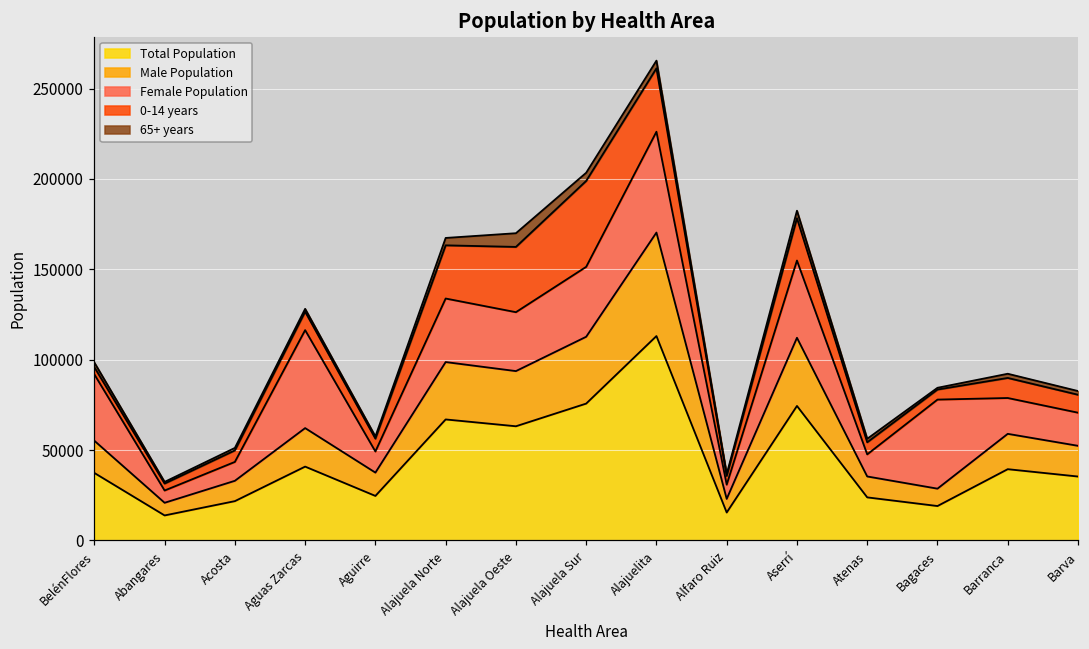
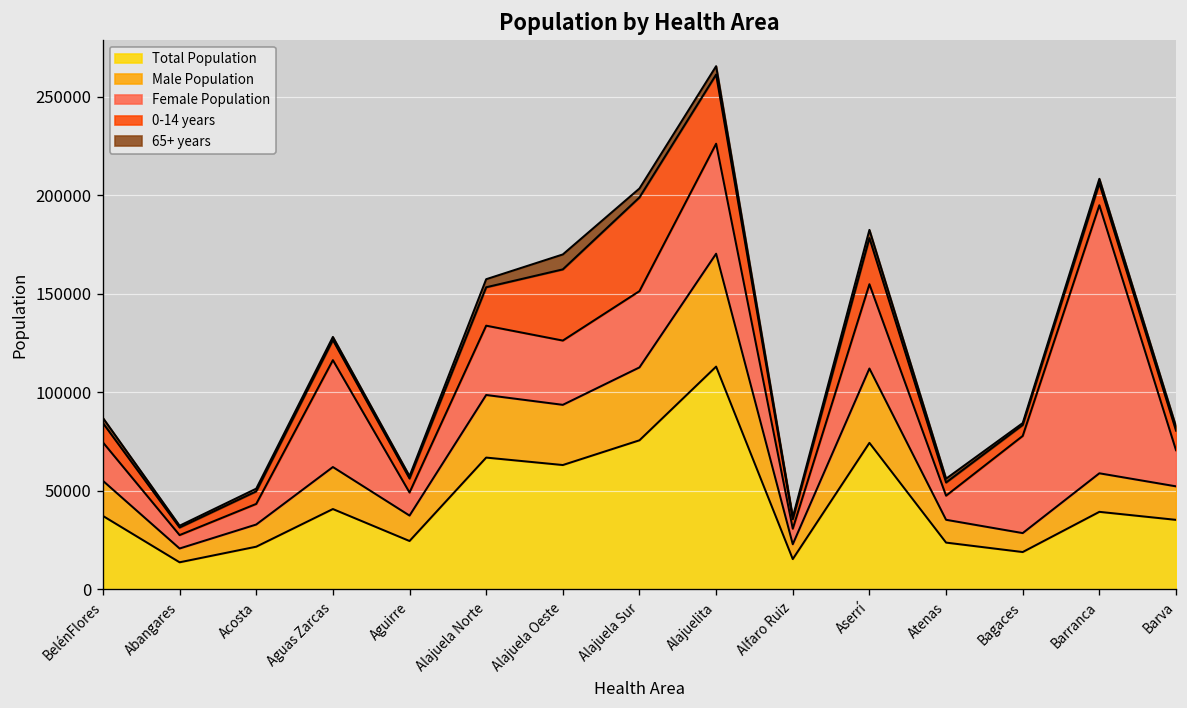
Female Population, BelénFlores: 37000 -> 19000
0-14 years, BelénFlores: 4000 -> 10000
0-14 years, Alajuela Norte: 29000 -> 19000
Female Population, Barranca: 20000 -> 136000
